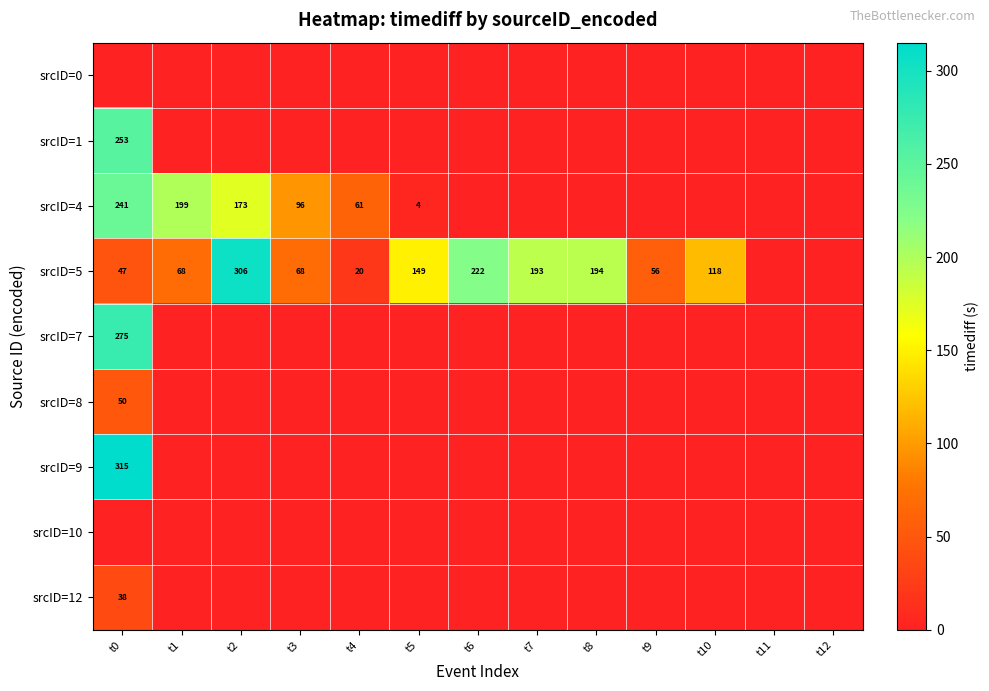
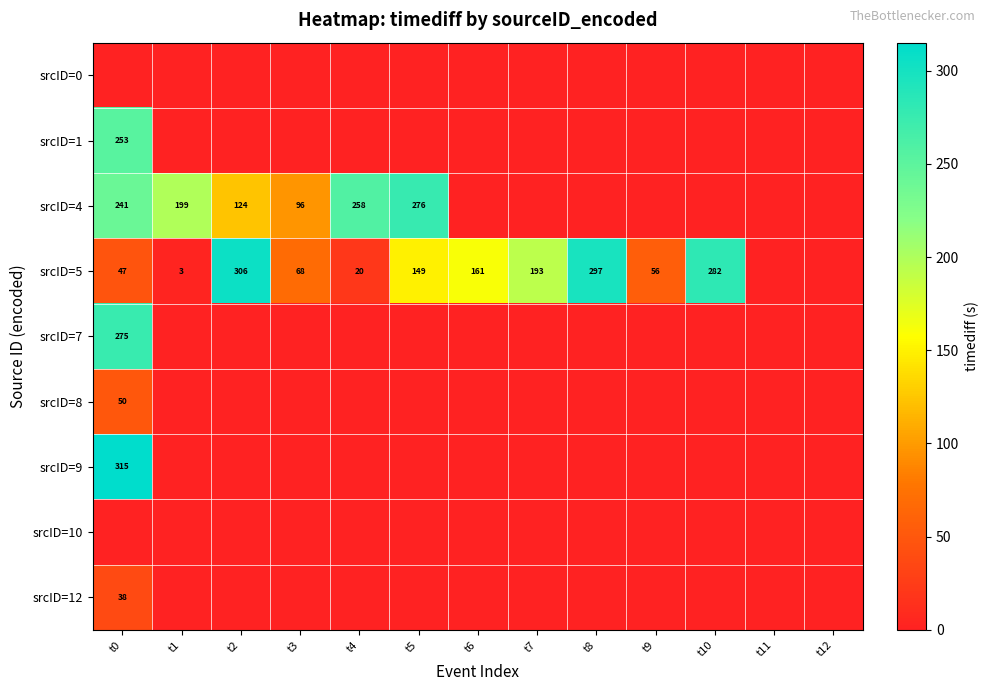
srcID=4, t2: 173 -> 124
srcID=4, t4: 61 -> 258
srcID=4, t5: 4 -> 276
srcID=5, t1: 68 -> 3
srcID=5, t6: 222 -> 161
srcID=5, t8: 194 -> 297
srcID=5, t10: 118 -> 282
